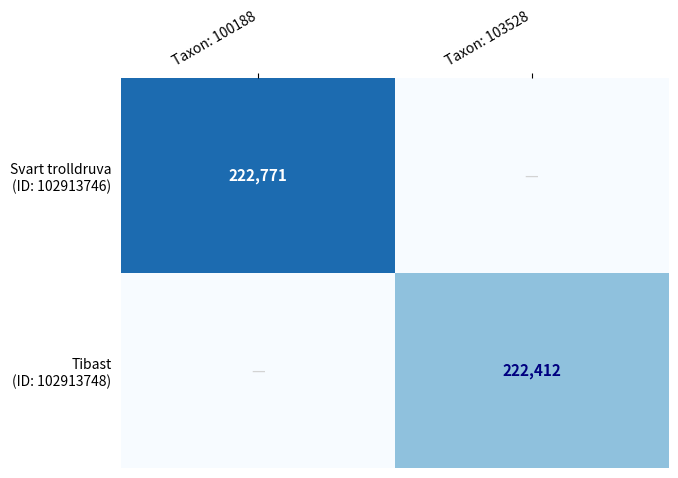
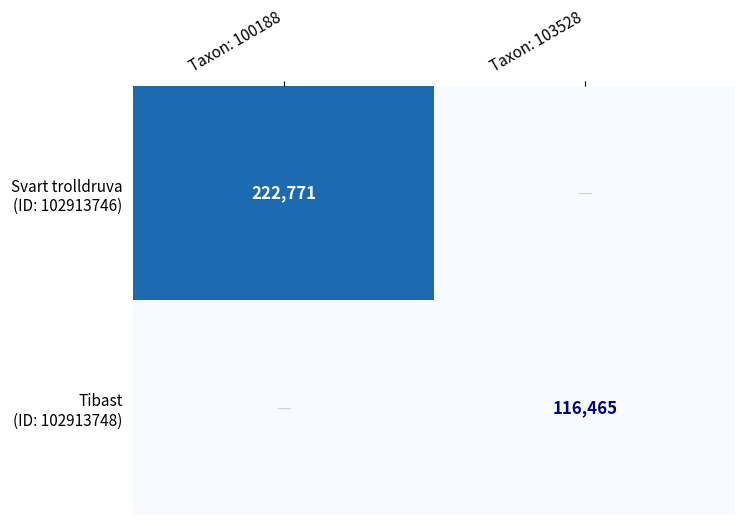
Tibast (ID: 102913748), Taxon: 103528: 222,412 -> 116,465
